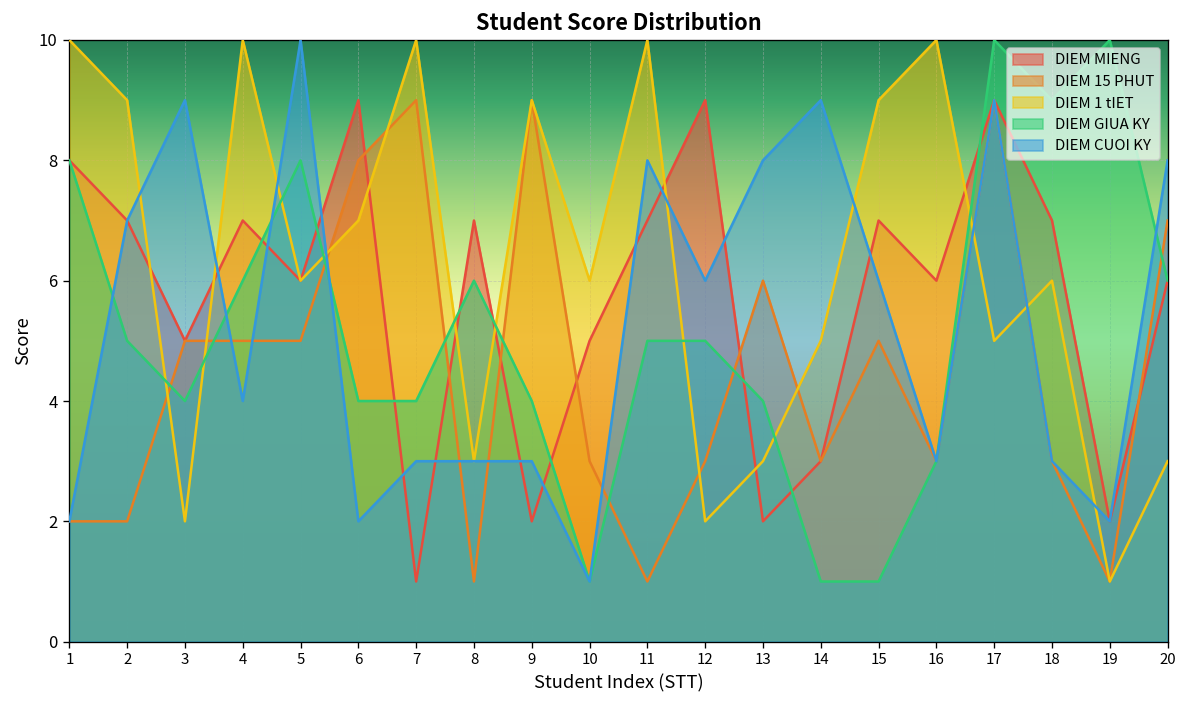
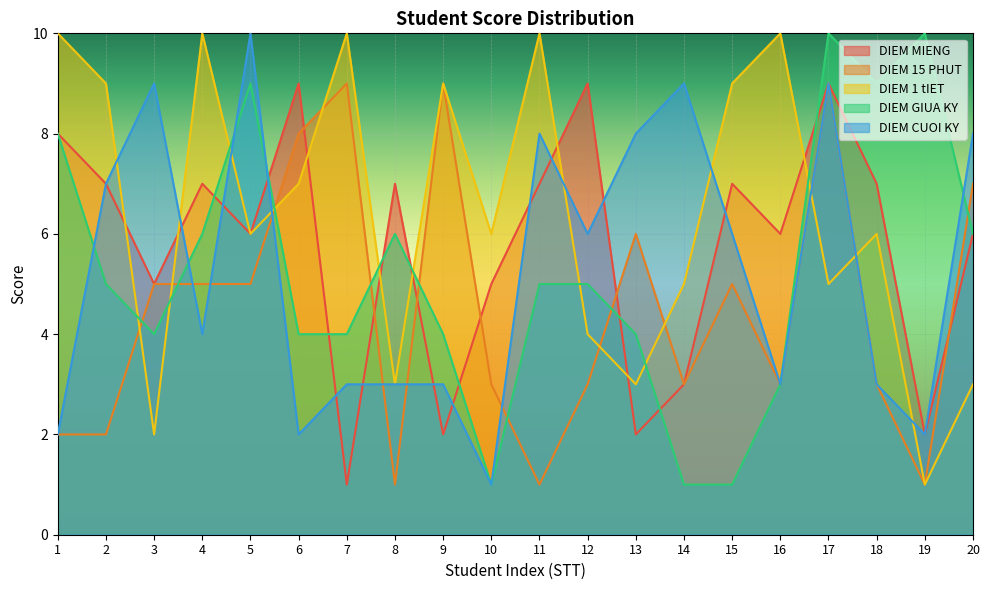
DIEM GIUA KY, 5: 8 -> 9
DIEM 1 tIET, 12: 2 -> 4
